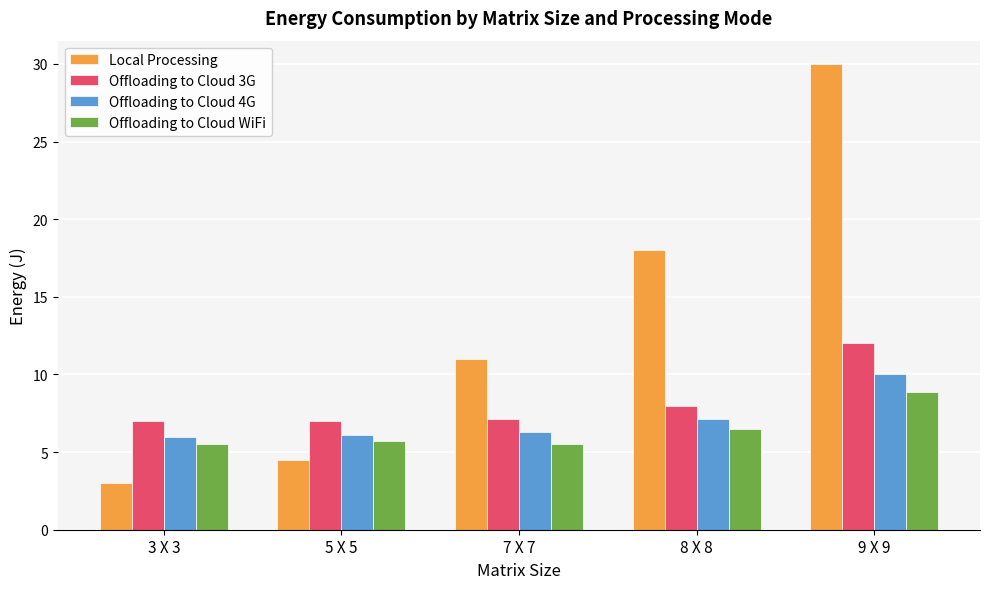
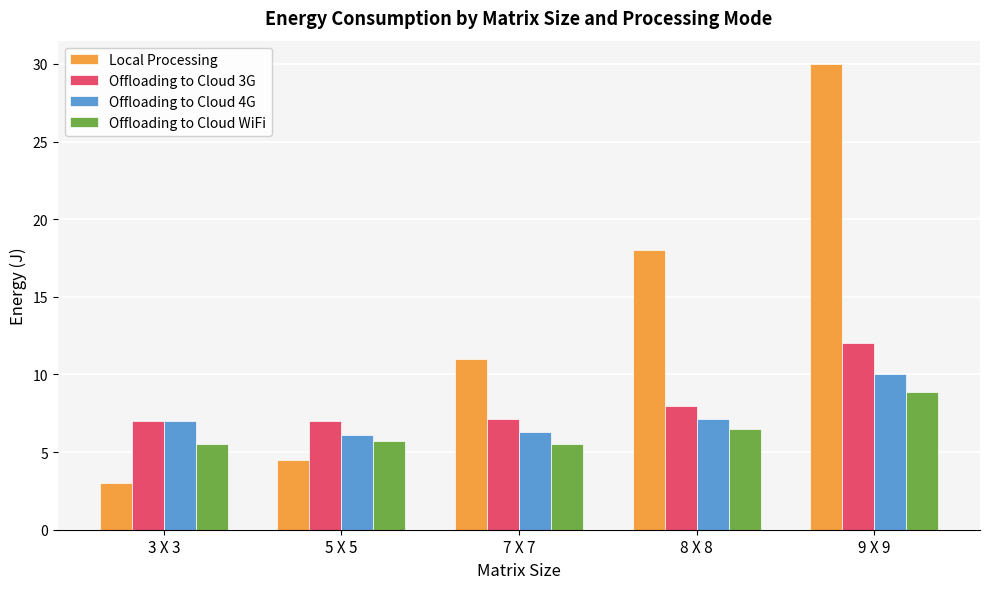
Offloading to Cloud 4G, 3 X 3: 6 -> 7
